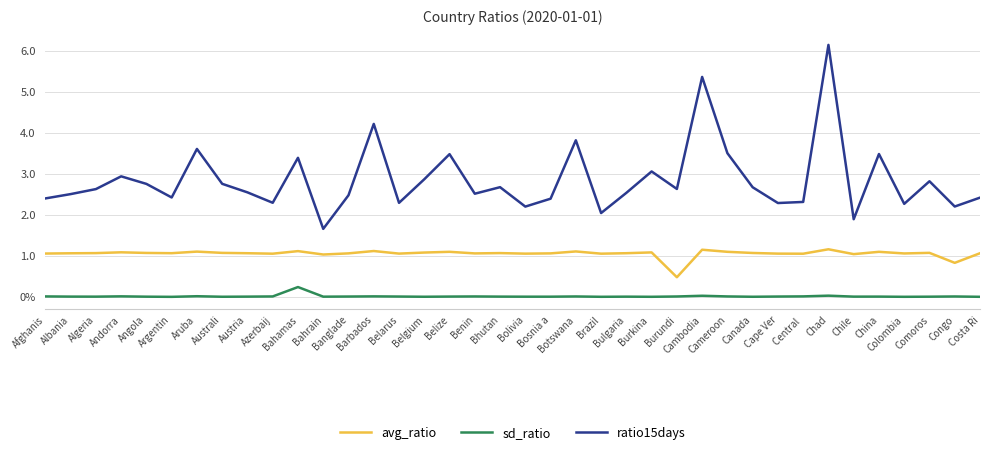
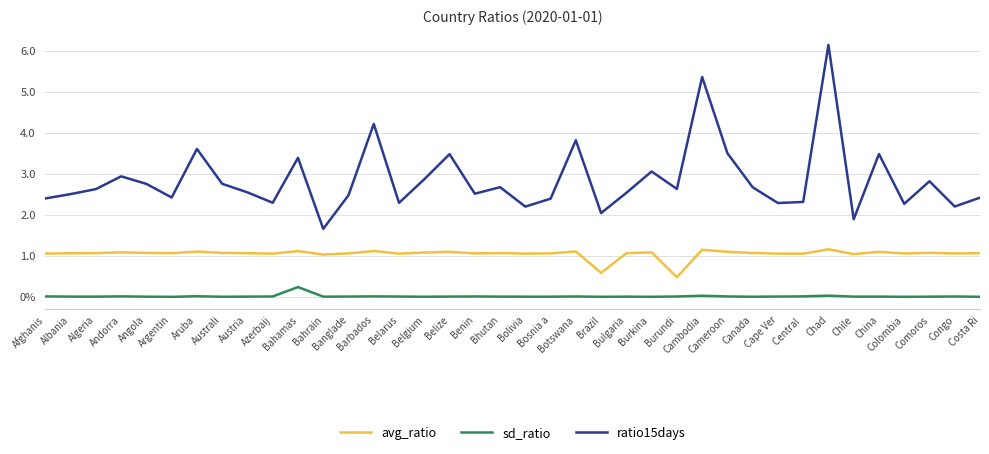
avg_ratio, Brazil: 1.1 -> 0.6
avg_ratio, Congo: 0.8 -> 1.1
